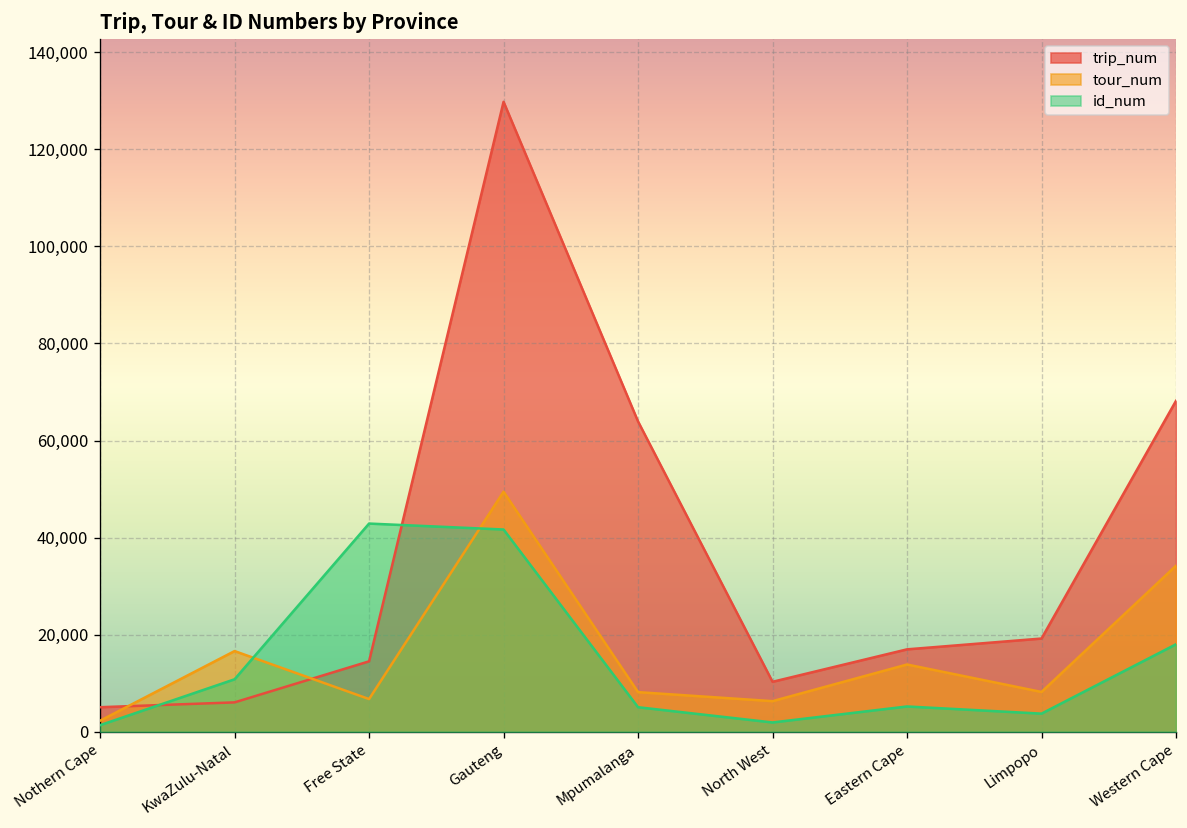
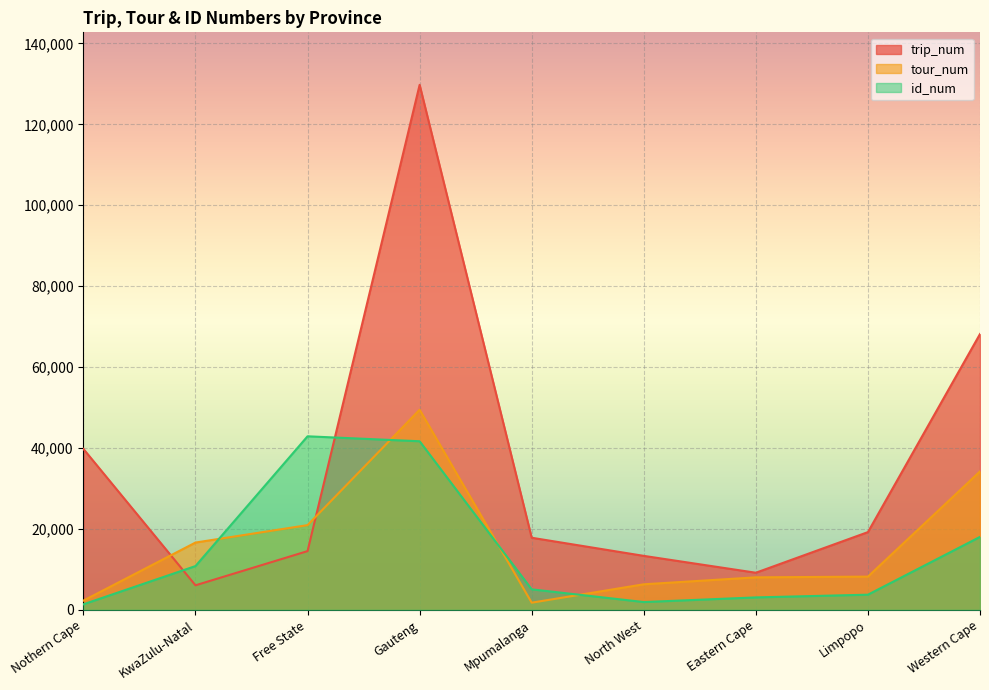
trip_num, Nothern Cape: 5,000 -> 40,000
tour_num, Free State: 7,000 -> 21,000
trip_num, Mpumalanga: 64,000 -> 18,000
tour_num, Mpumalanga: 8,000 -> 2,000
trip_num, North West: 10,000 -> 13,000
trip_num, Eastern Cape: 17,000 -> 9,000
tour_num, Eastern Cape: 14,000 -> 8,000
id_num, Eastern Cape: 5,000 -> 3,000
